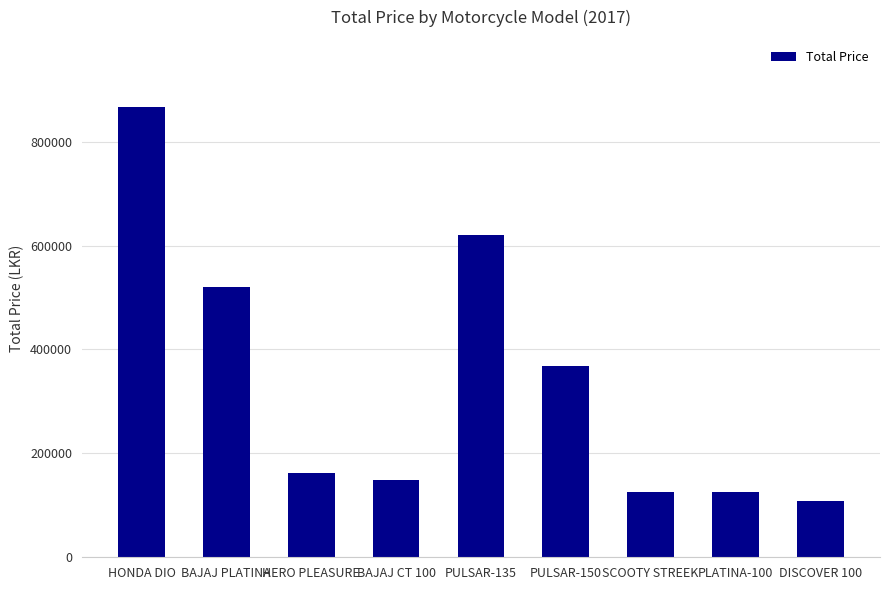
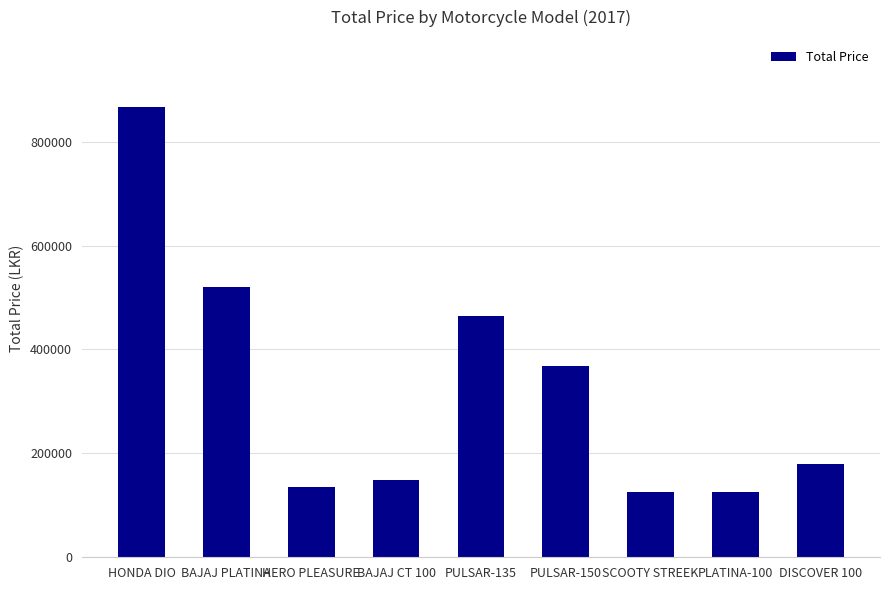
HERO PLEASURE: 160000 -> 140000
PULSAR-135: 620000 -> 470000
DISCOVER 100: 110000 -> 180000
